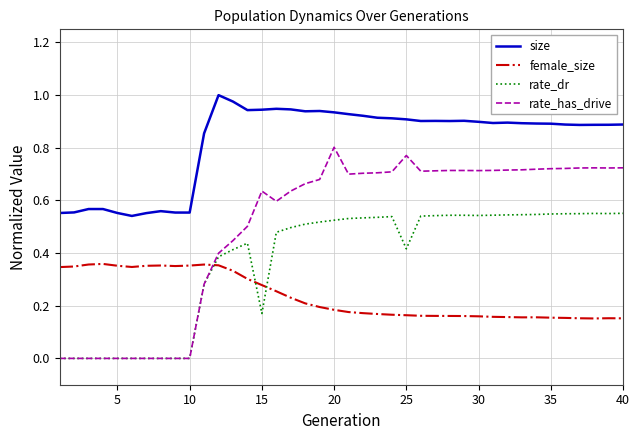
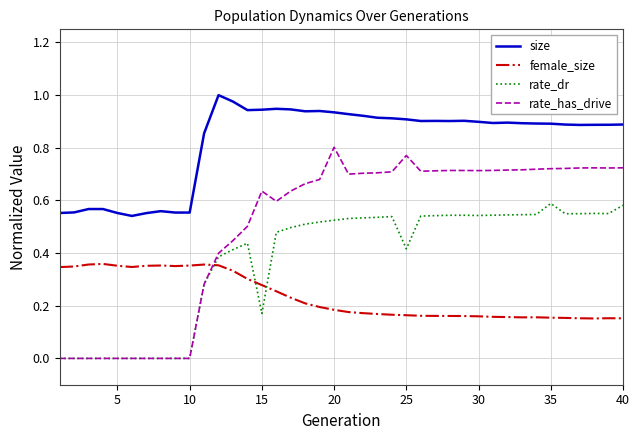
rate_dr, 35: 0.55 -> 0.59
rate_dr, 40: 0.55 -> 0.58
